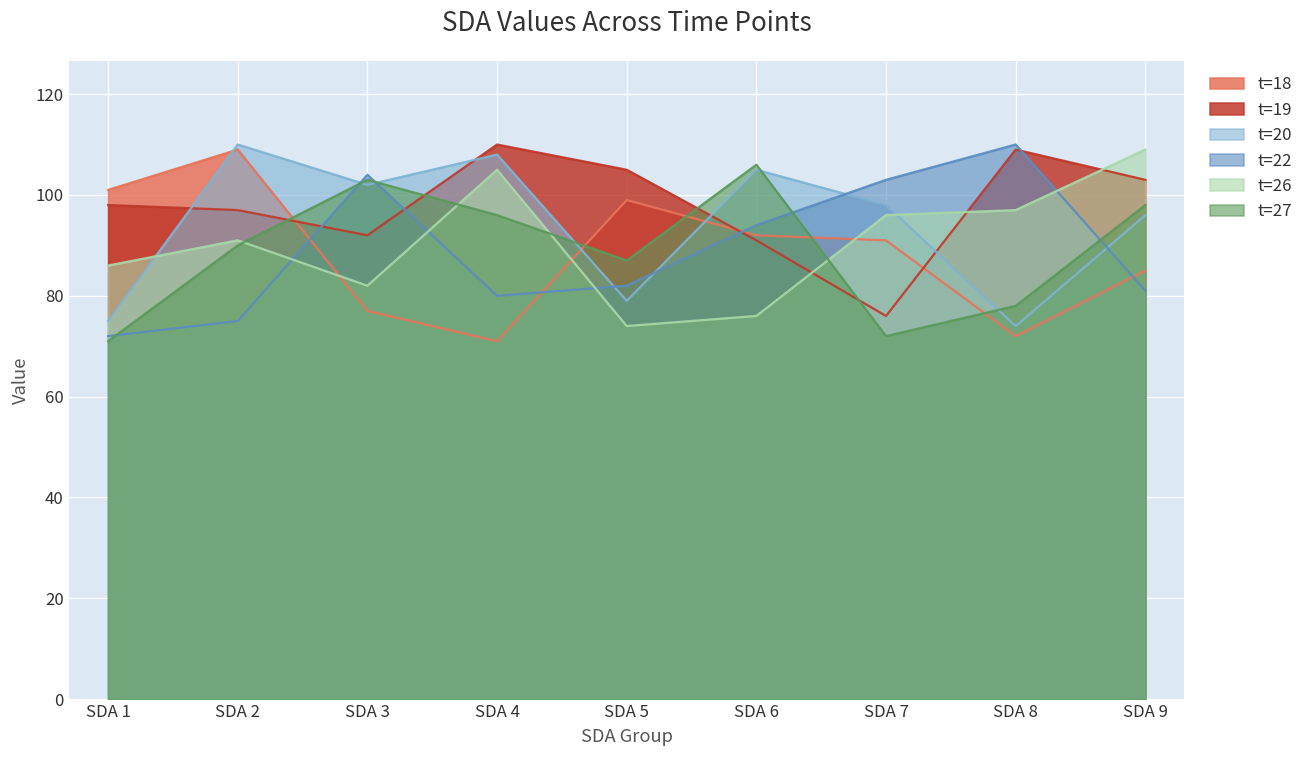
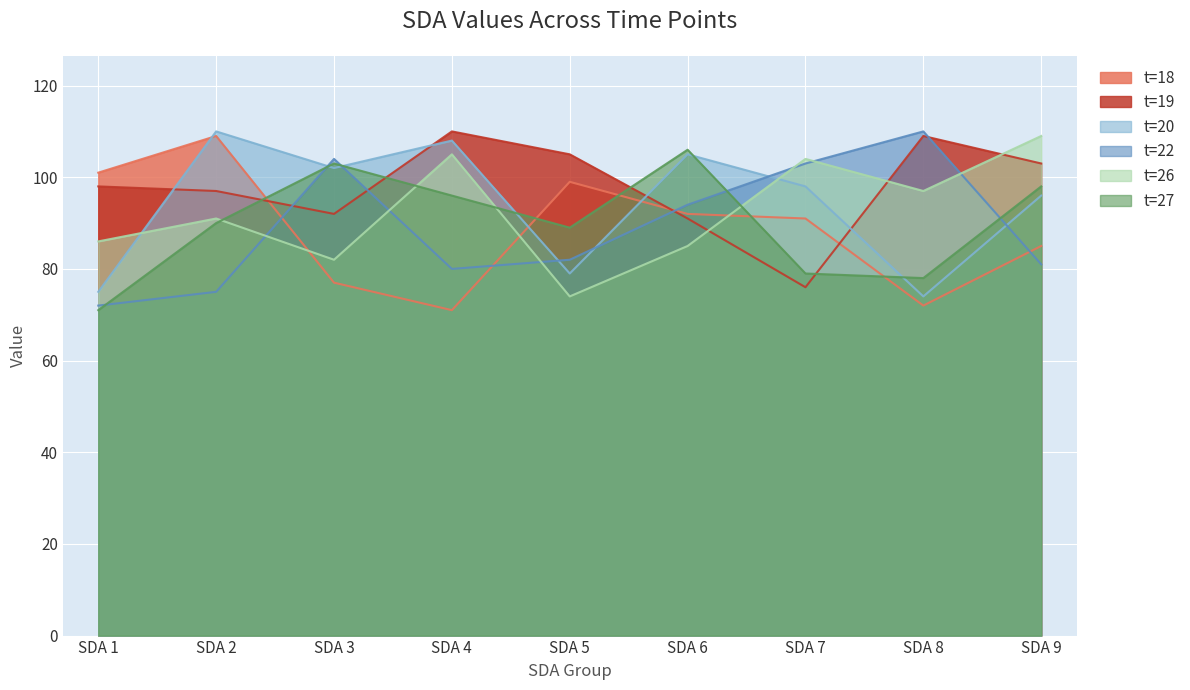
t=27, SDA 5: 87 -> 89
t=26, SDA 6: 76 -> 85
t=26, SDA 7: 96 -> 104
t=27, SDA 7: 72 -> 79
